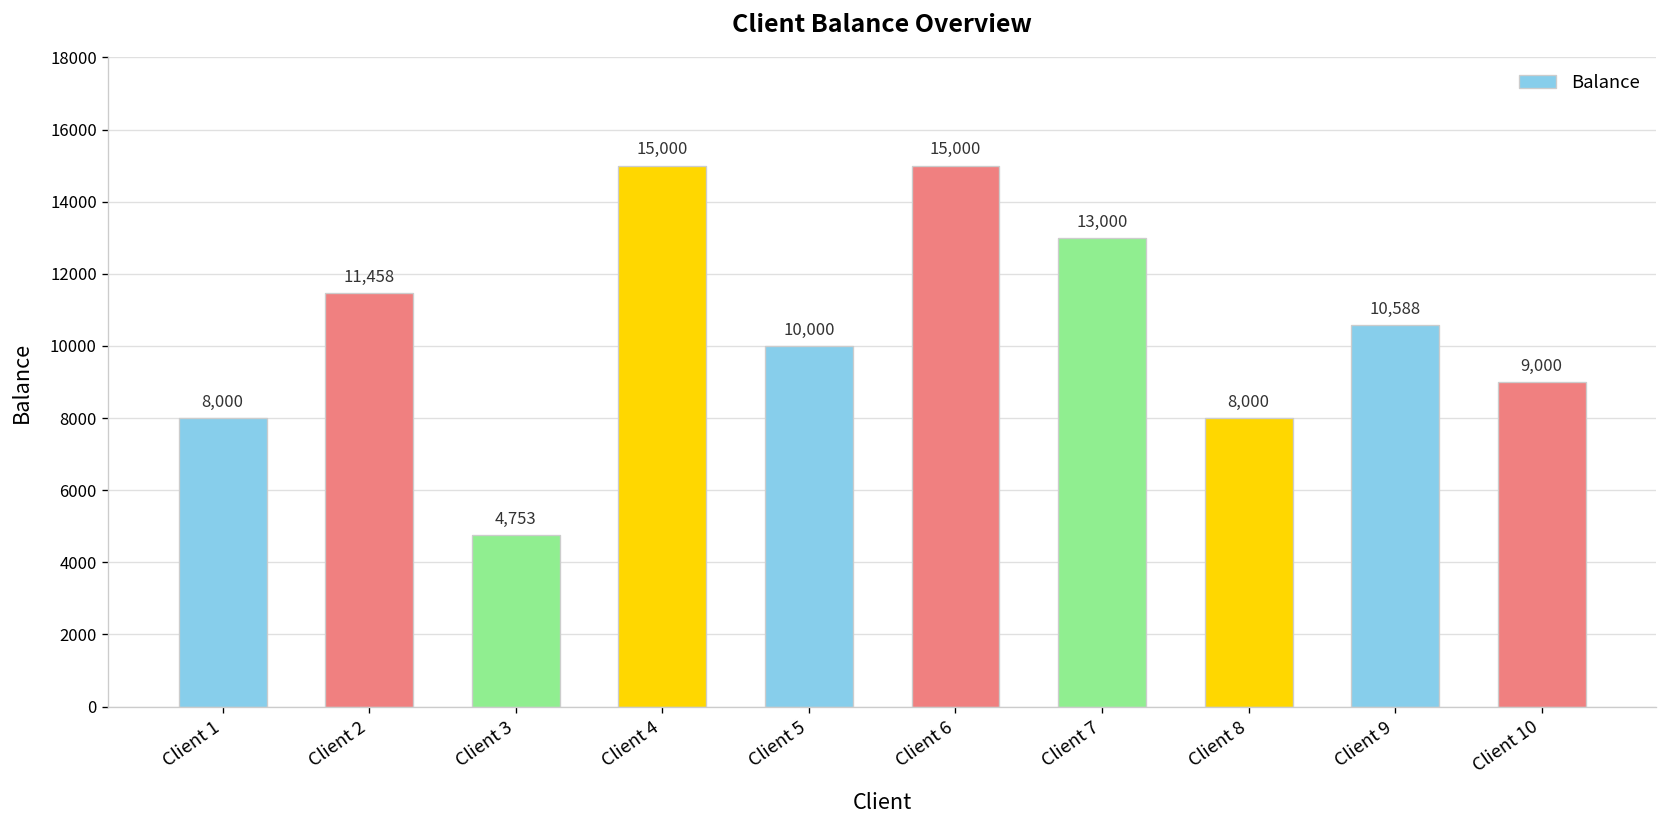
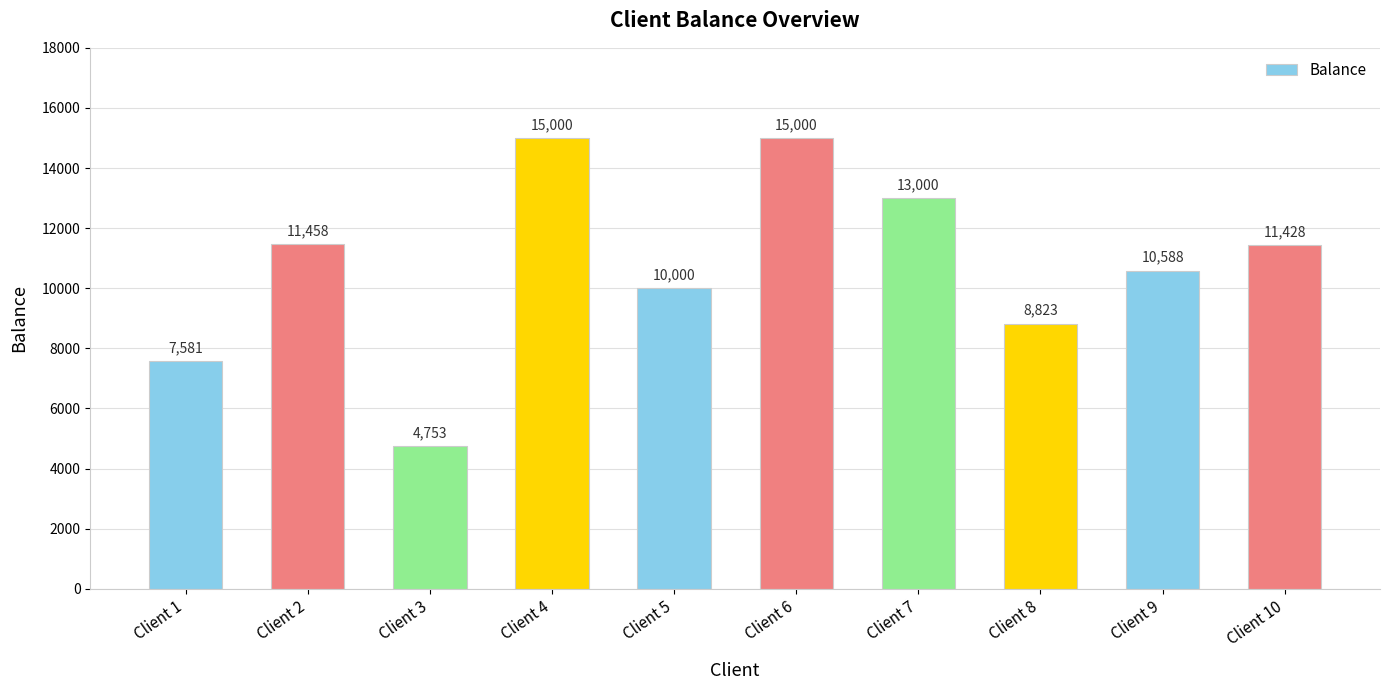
Client 1: 8,000 -> 7,581
Client 8: 8,000 -> 8,823
Client 10: 9,000 -> 11,428
